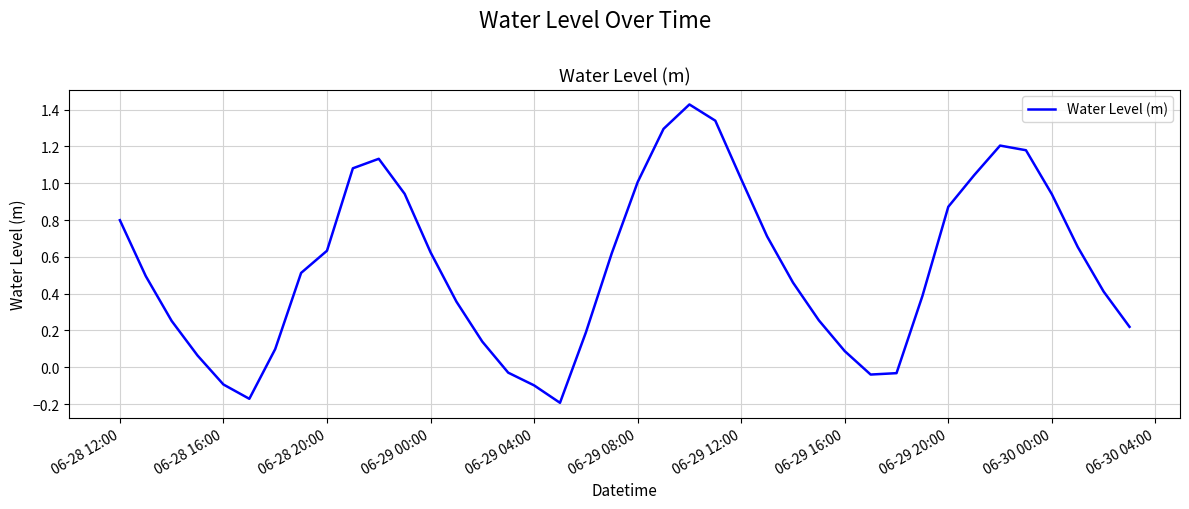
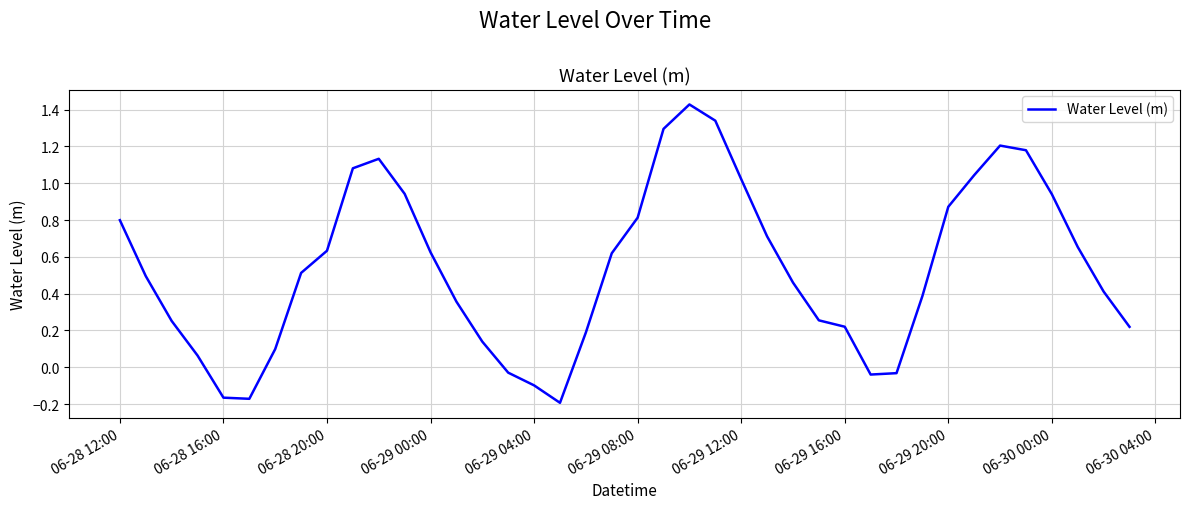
06-28 16:00: -0.09 -> -0.17
06-29 08:00: 1.01 -> 0.81
06-29 16:00: 0.09 -> 0.22
